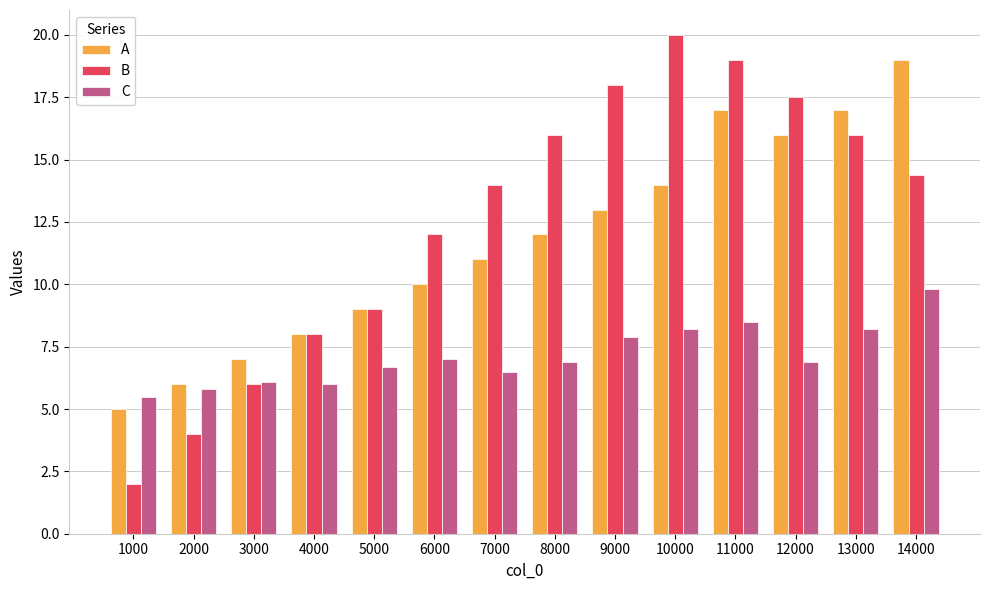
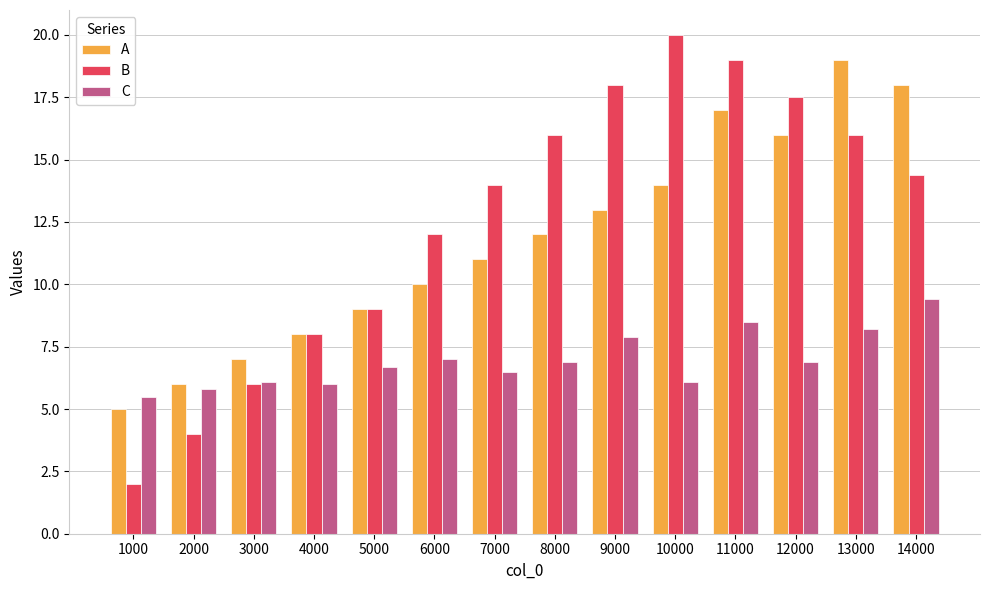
C, 10000: 8.2 -> 6.1
A, 13000: 17 -> 19
A, 14000: 19 -> 18
C, 14000: 9.8 -> 9.4
